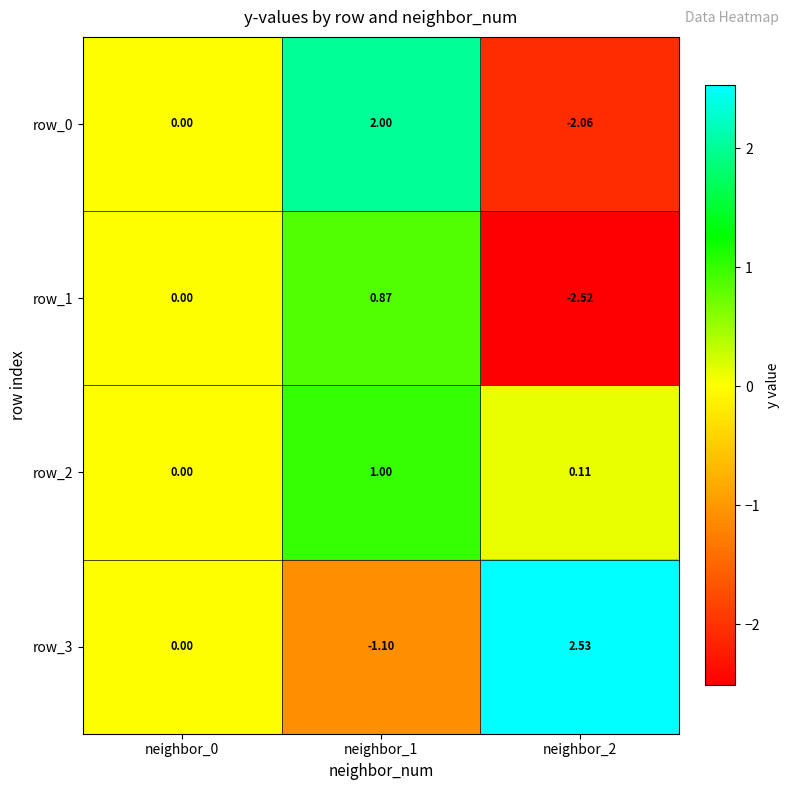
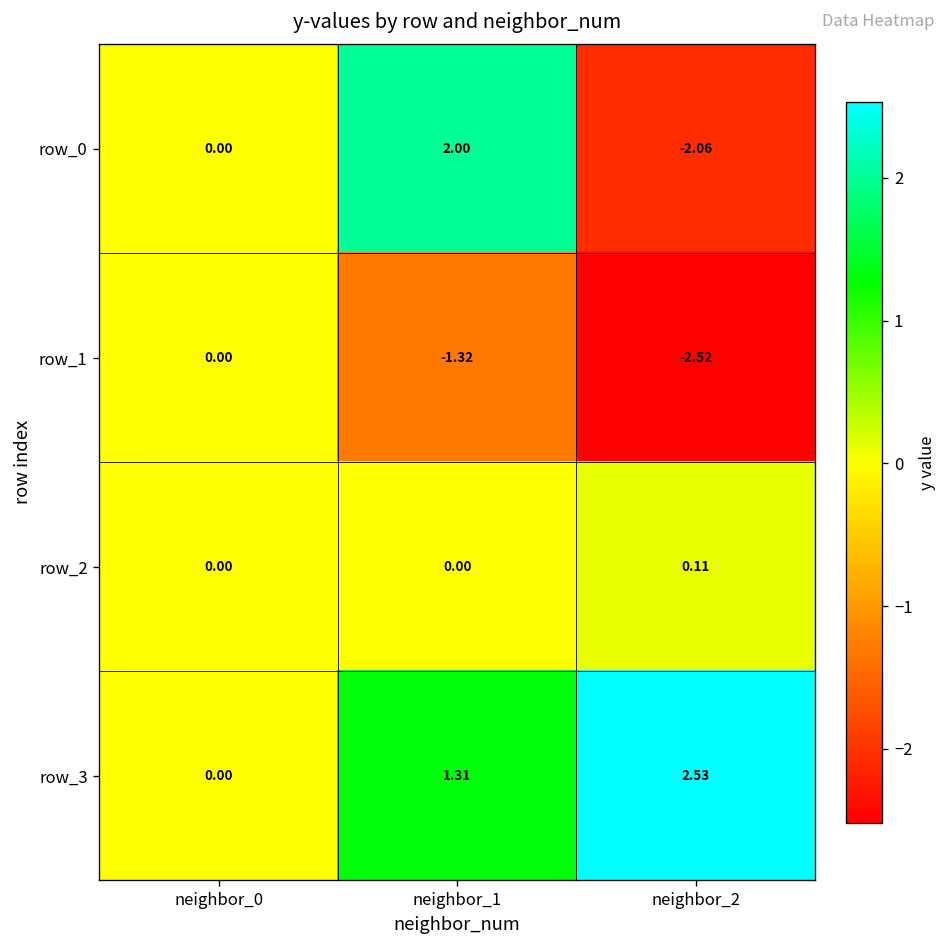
row_1, neighbor_1: 0.87 -> -1.32
row_2, neighbor_1: 1.00 -> 0.00
row_3, neighbor_1: -1.10 -> 1.31
